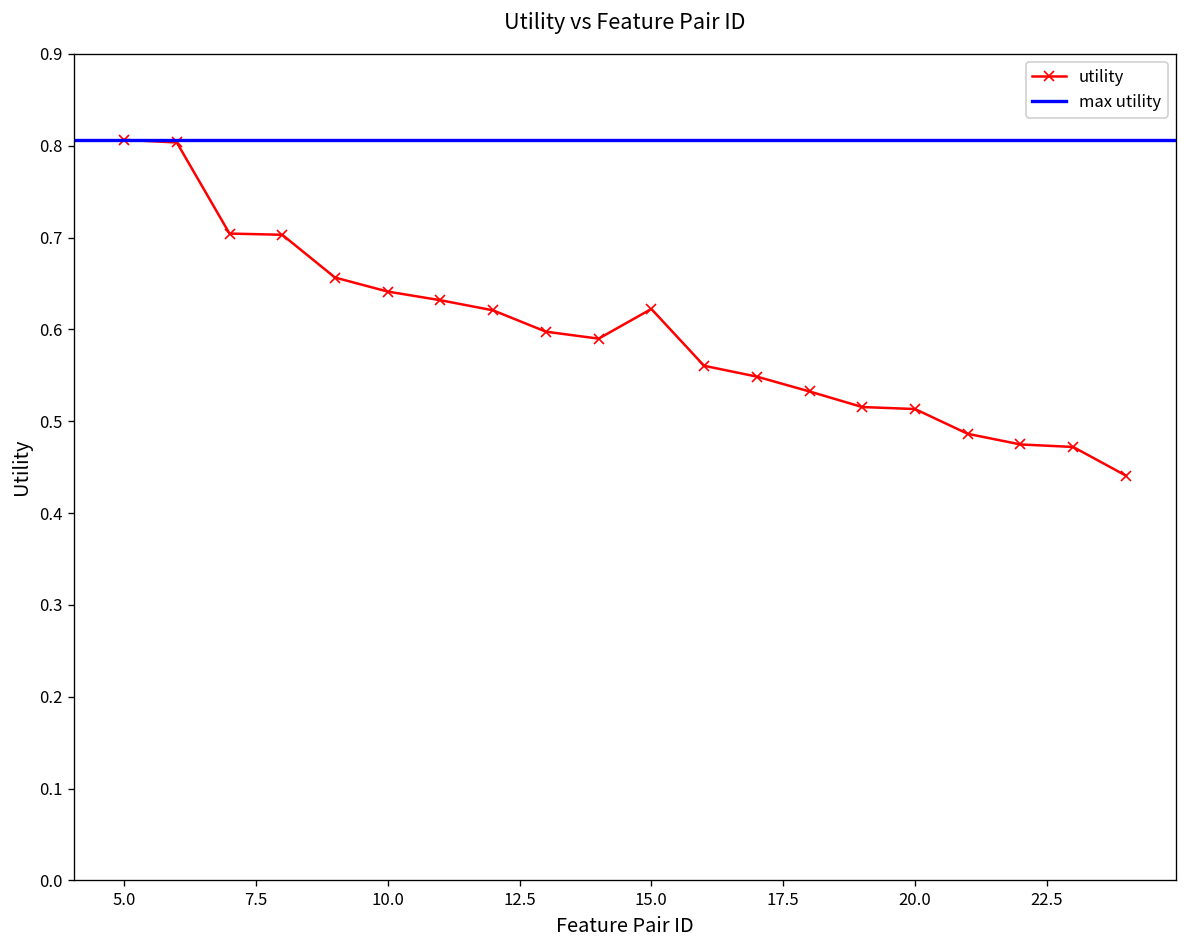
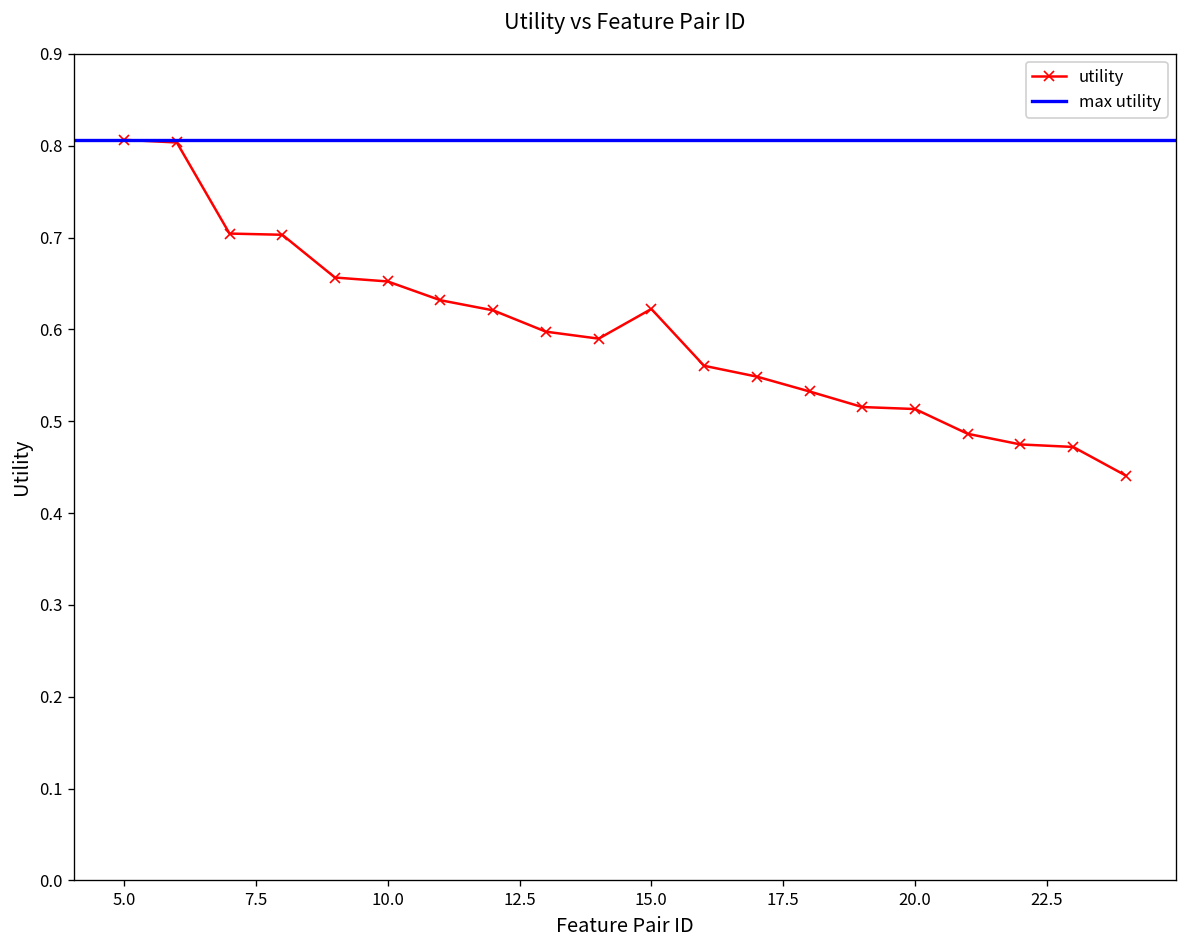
10.0: 0.64 -> 0.65
